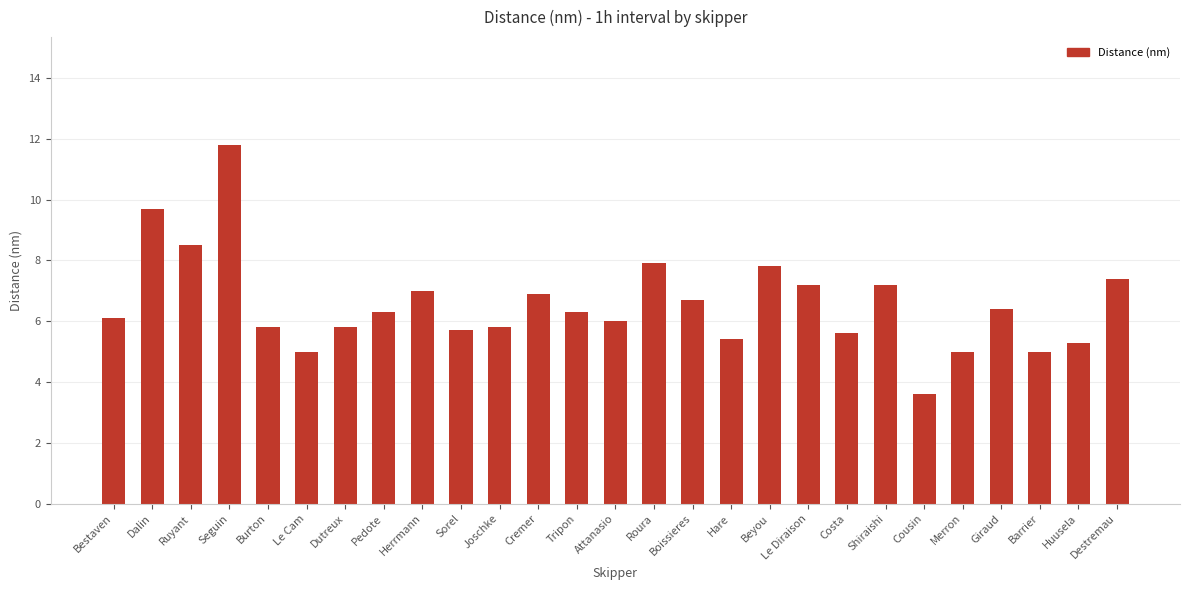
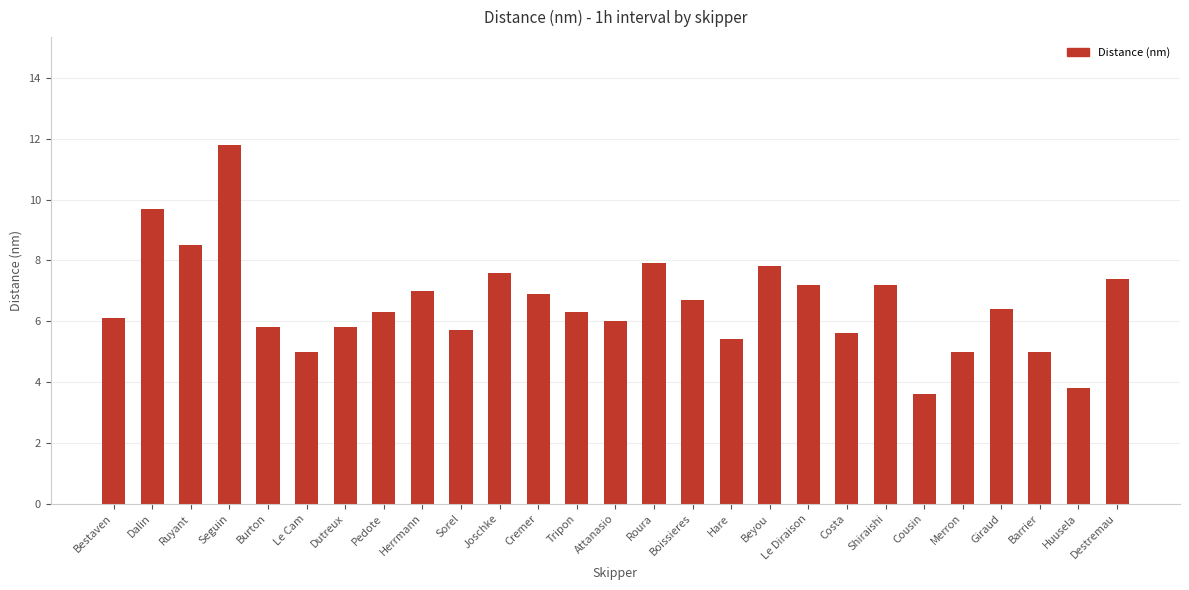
Joschke: 5.8 -> 7.6
Huusela: 5.3 -> 3.8
